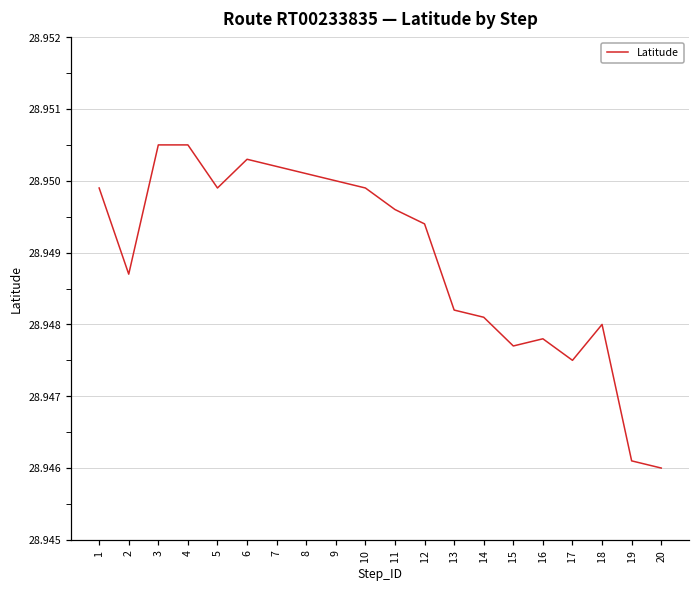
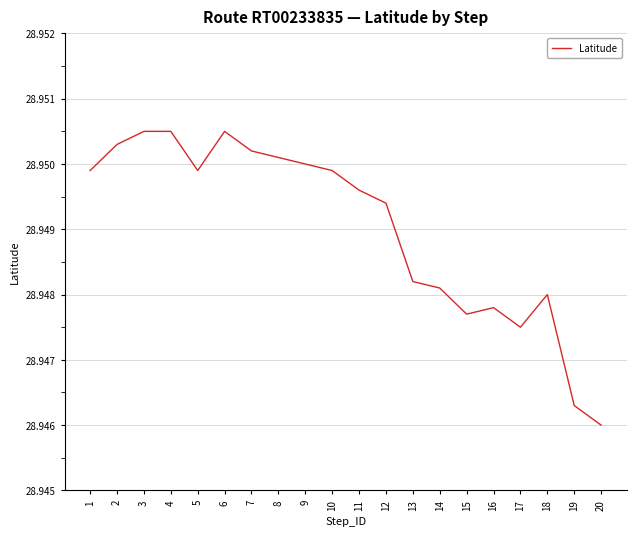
2: 28.9487 -> 28.9503
6: 28.9503 -> 28.9505
19: 28.9461 -> 28.9463
